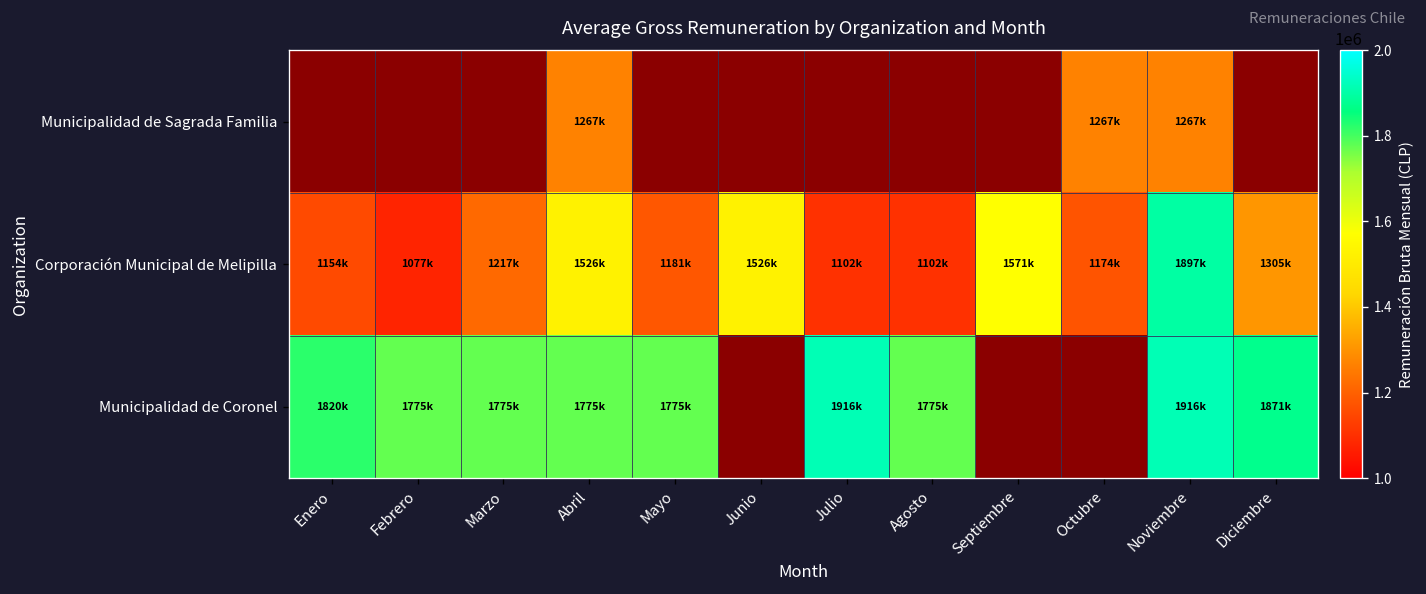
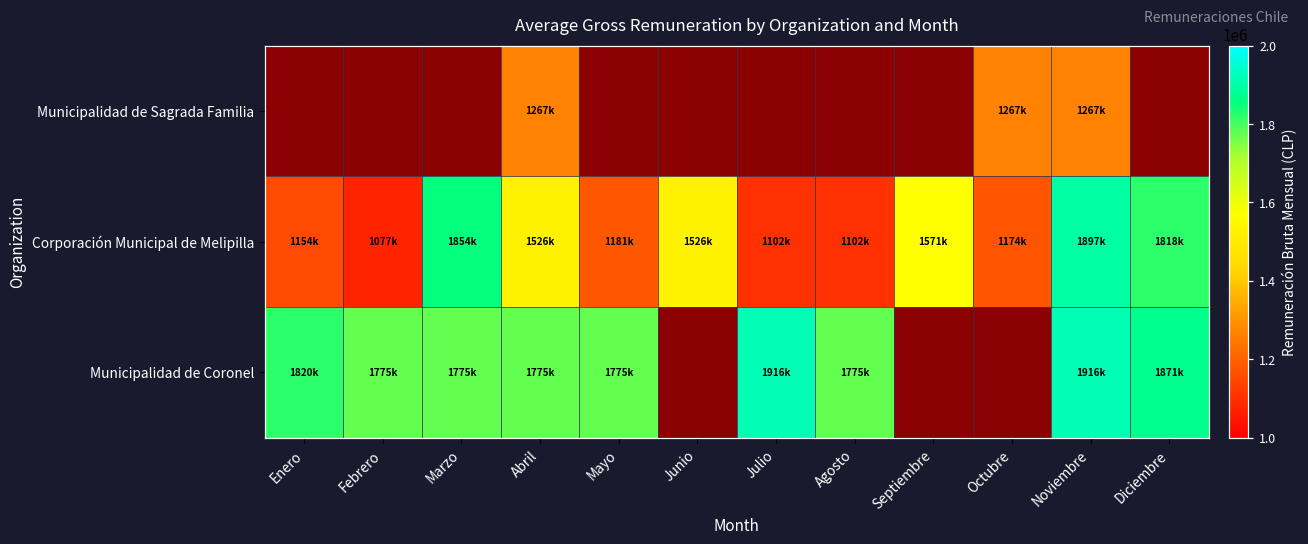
Corporación Municipal de Melipilla, Marzo: 1217k -> 1854k
Corporación Municipal de Melipilla, Diciembre: 1305k -> 1818k
